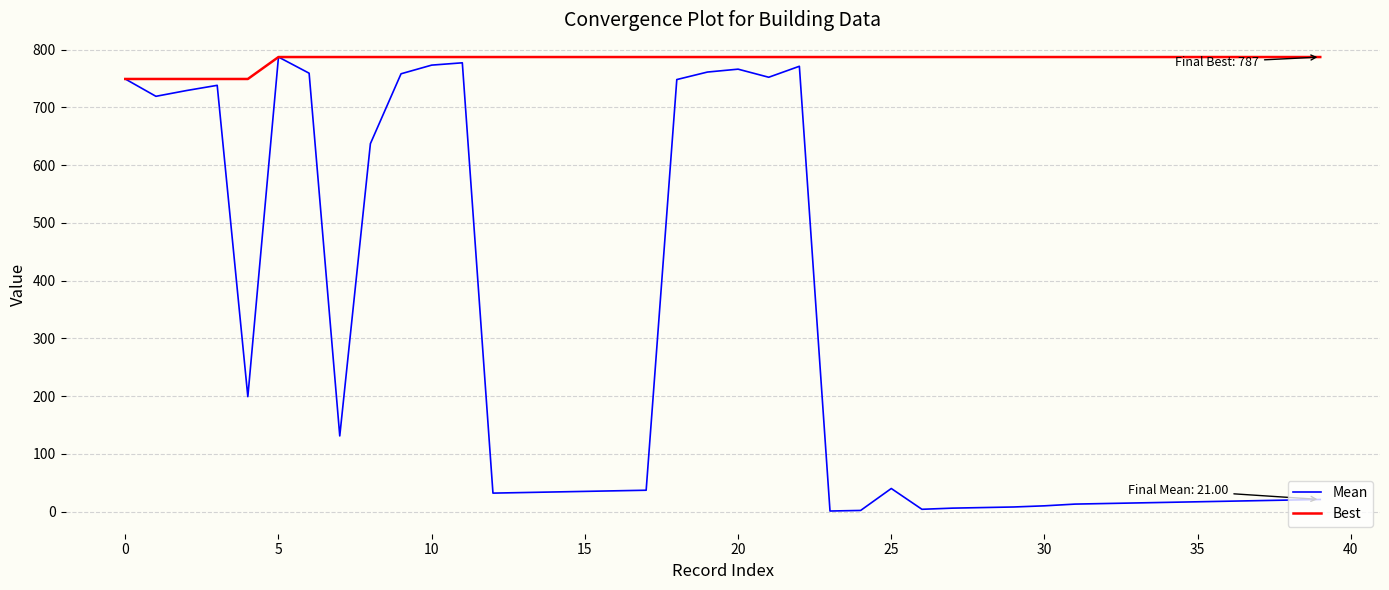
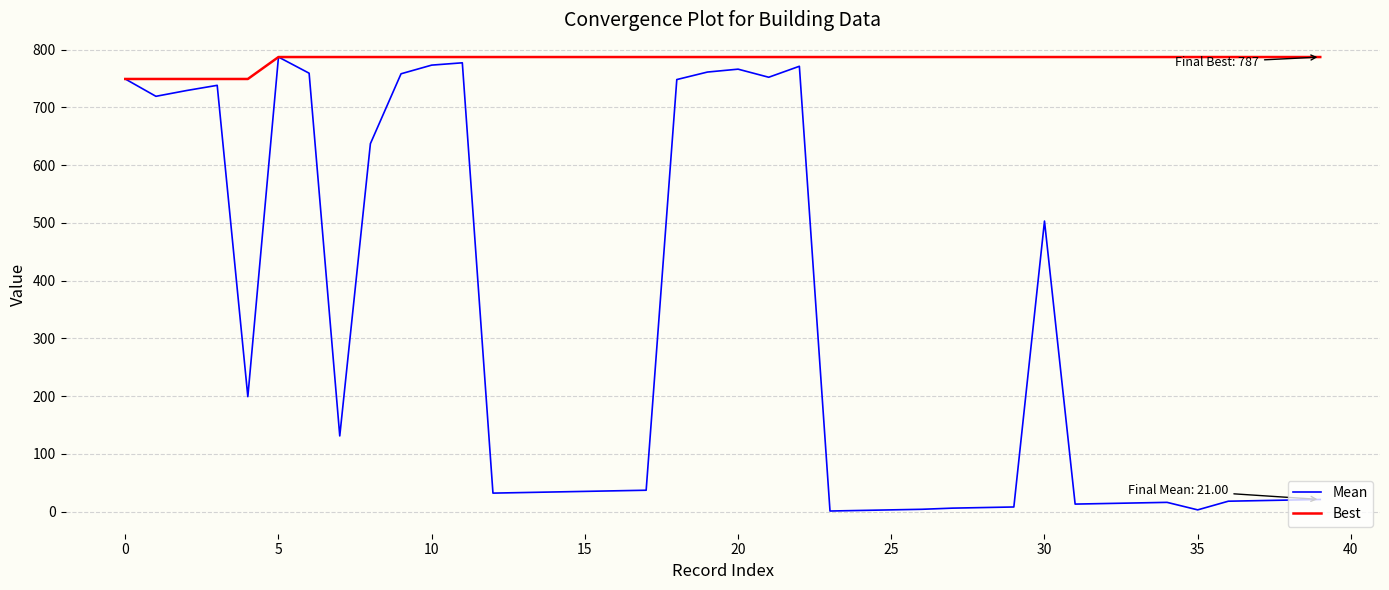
Mean, 25: 40 -> 0
Mean, 30: 10 -> 500
Mean, 35: 20 -> 0
